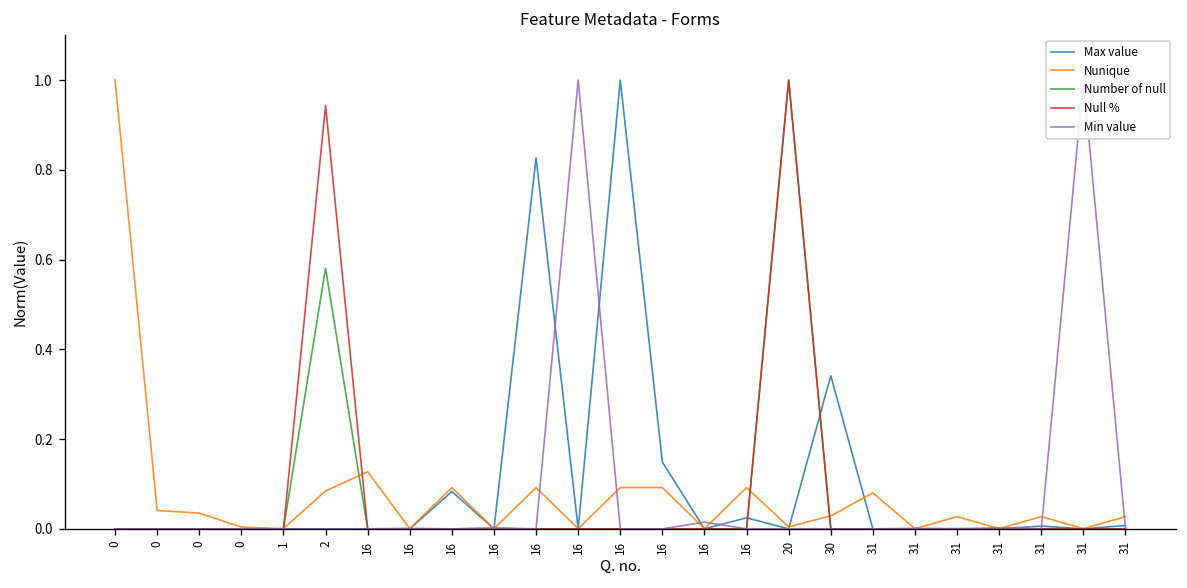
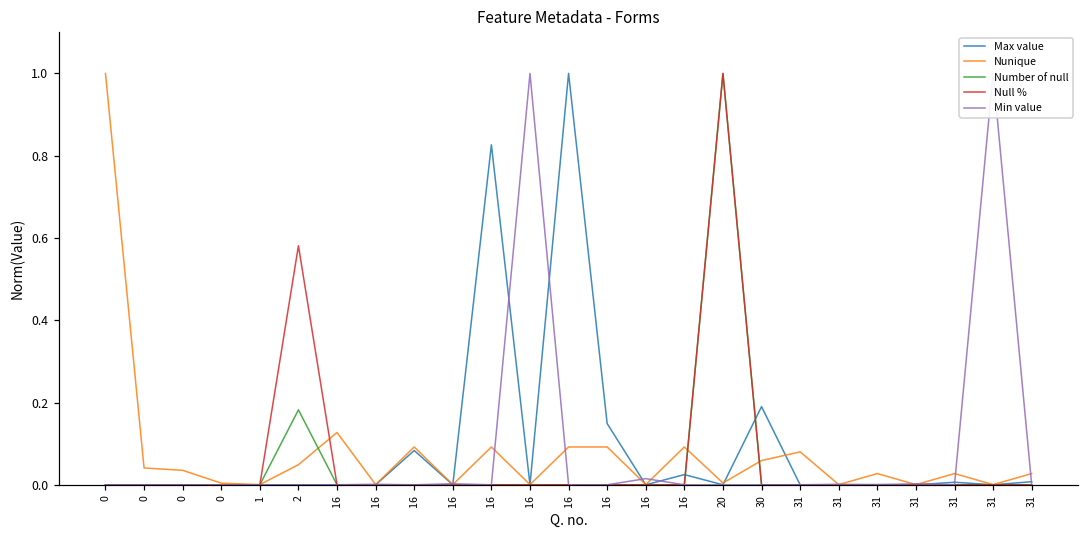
Nunique, 2: 0.08 -> 0.05
Number of null, 2: 0.58 -> 0.18
Null %, 2: 0.94 -> 0.58
Max value, 30: 0.34 -> 0.19
Nunique, 30: 0.03 -> 0.06
